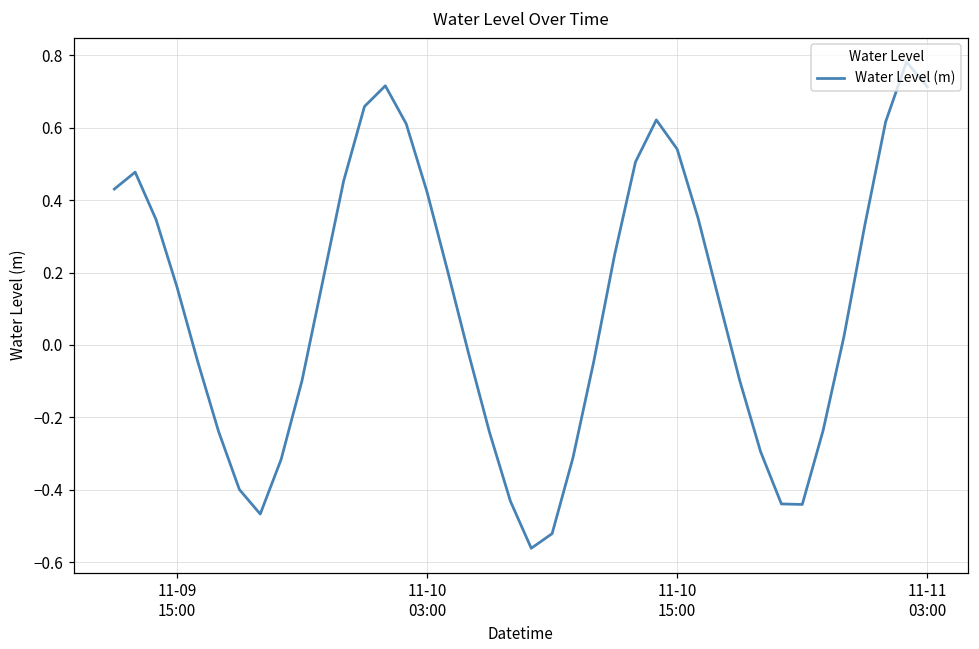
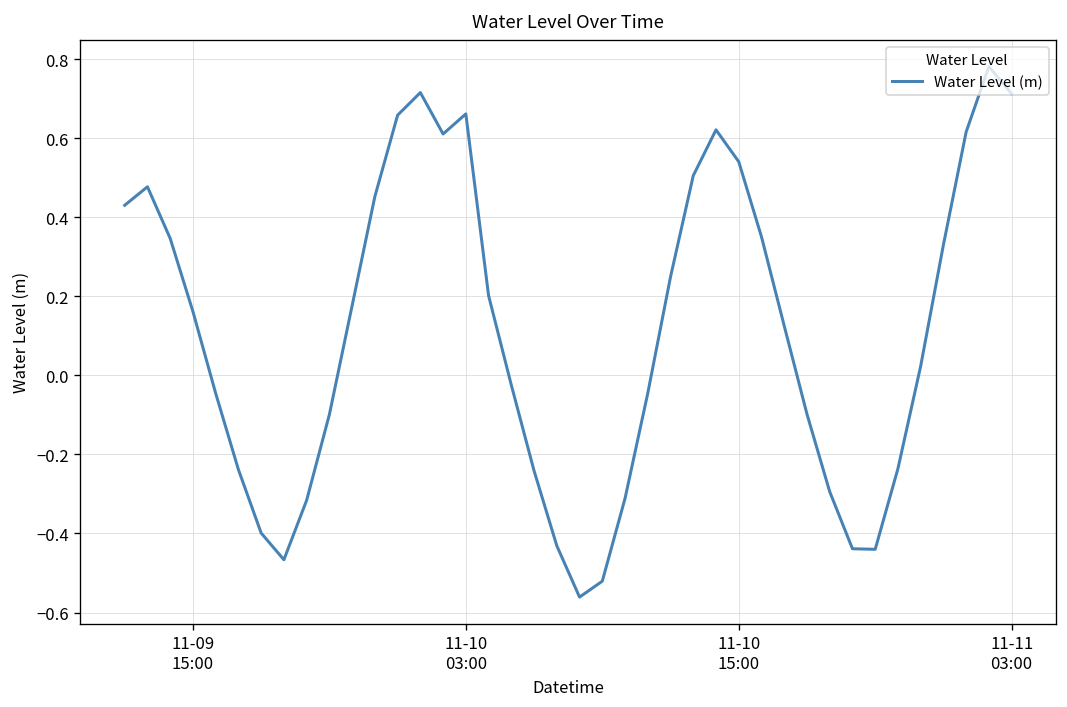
11-10 03:00: 0.42 -> 0.66
